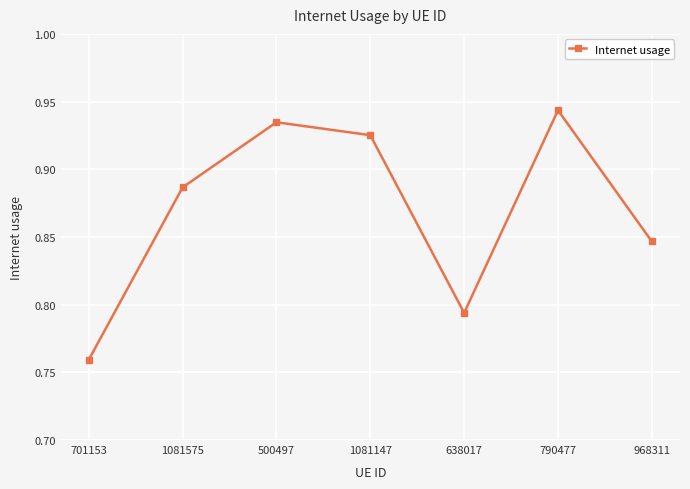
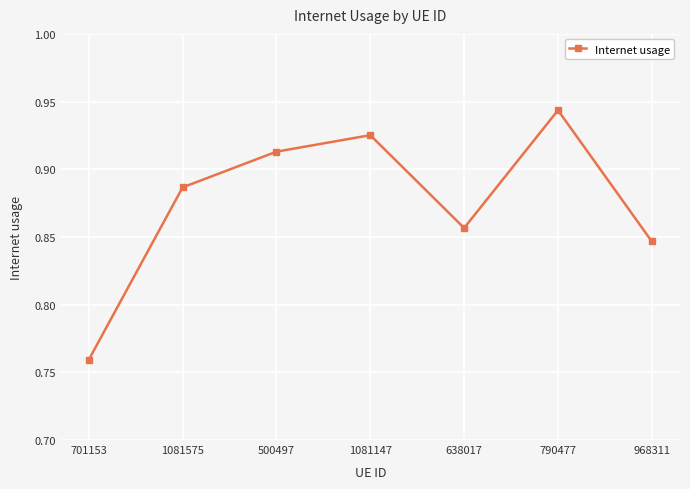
500497: 0.935 -> 0.913
638017: 0.794 -> 0.857
